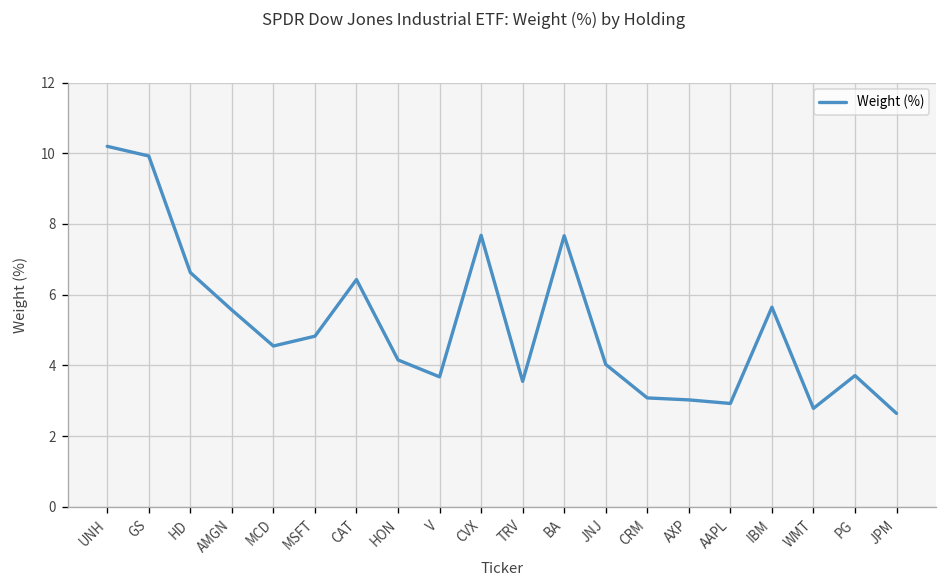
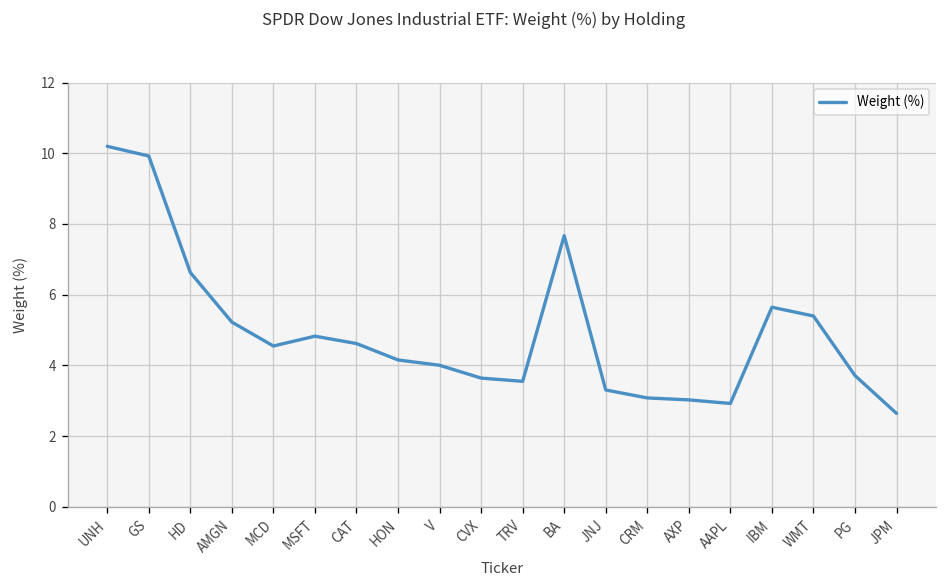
AMGN: 5.6 -> 5.2
CAT: 6.4 -> 4.6
V: 3.7 -> 4.0
CVX: 7.7 -> 3.6
JNJ: 4.0 -> 3.3
WMT: 2.8 -> 5.4
